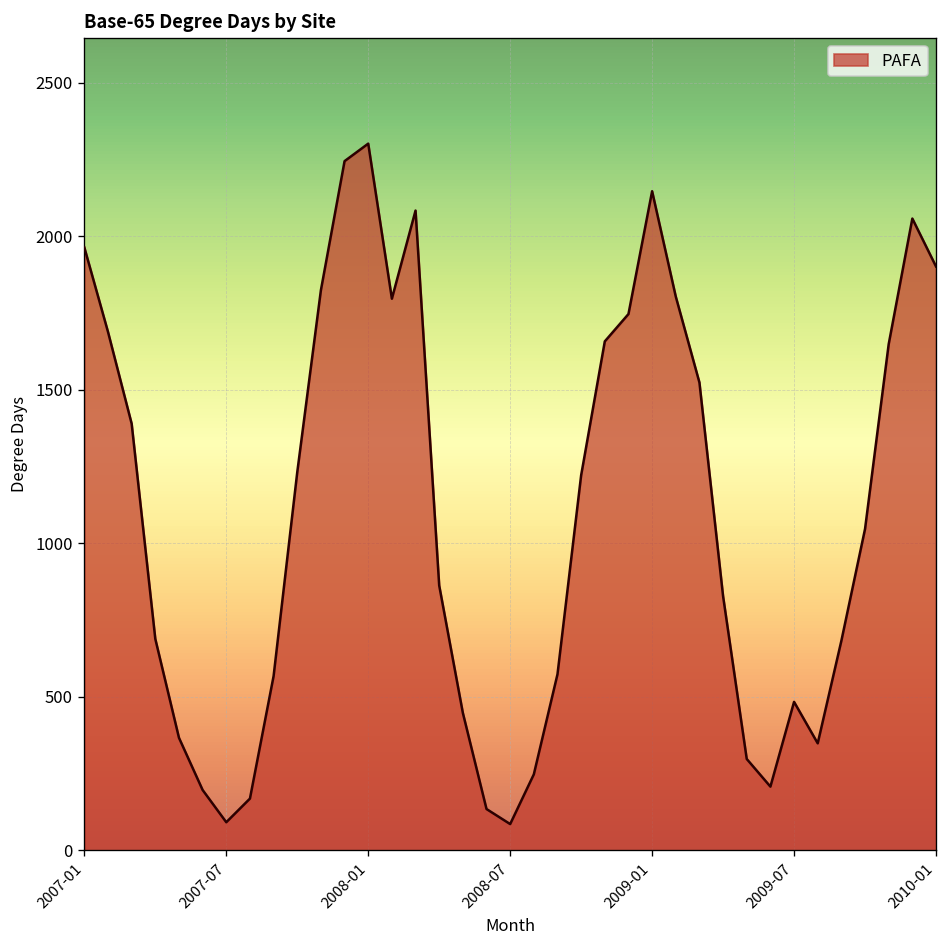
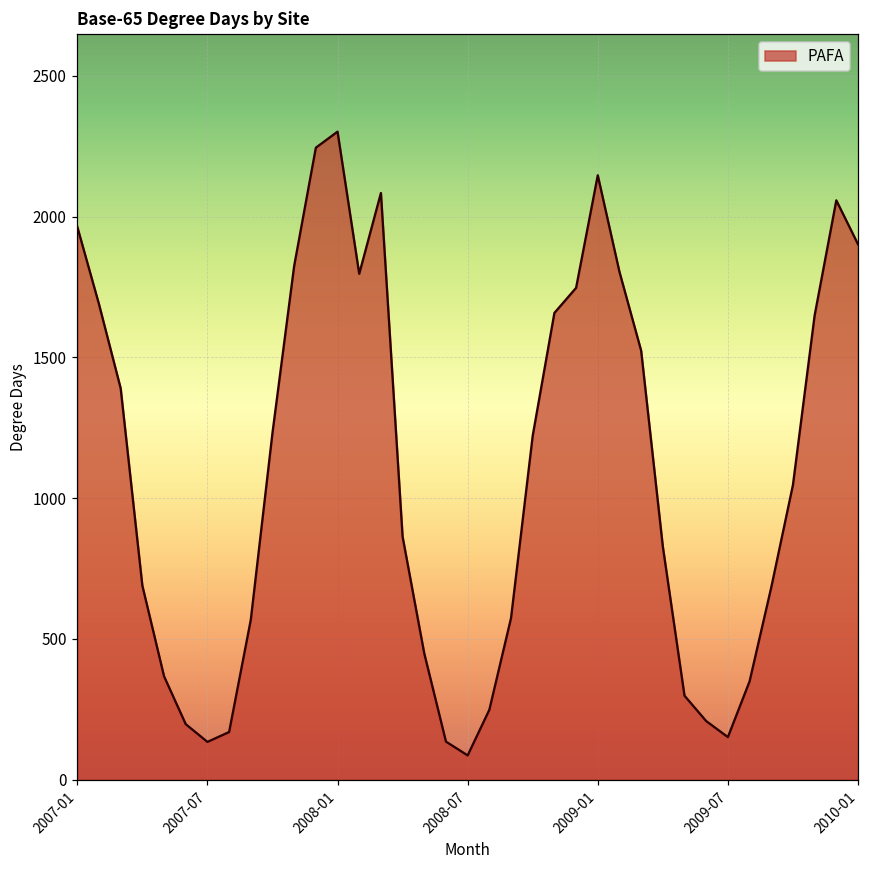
2007-07: 90 -> 130
2009-07: 480 -> 150
